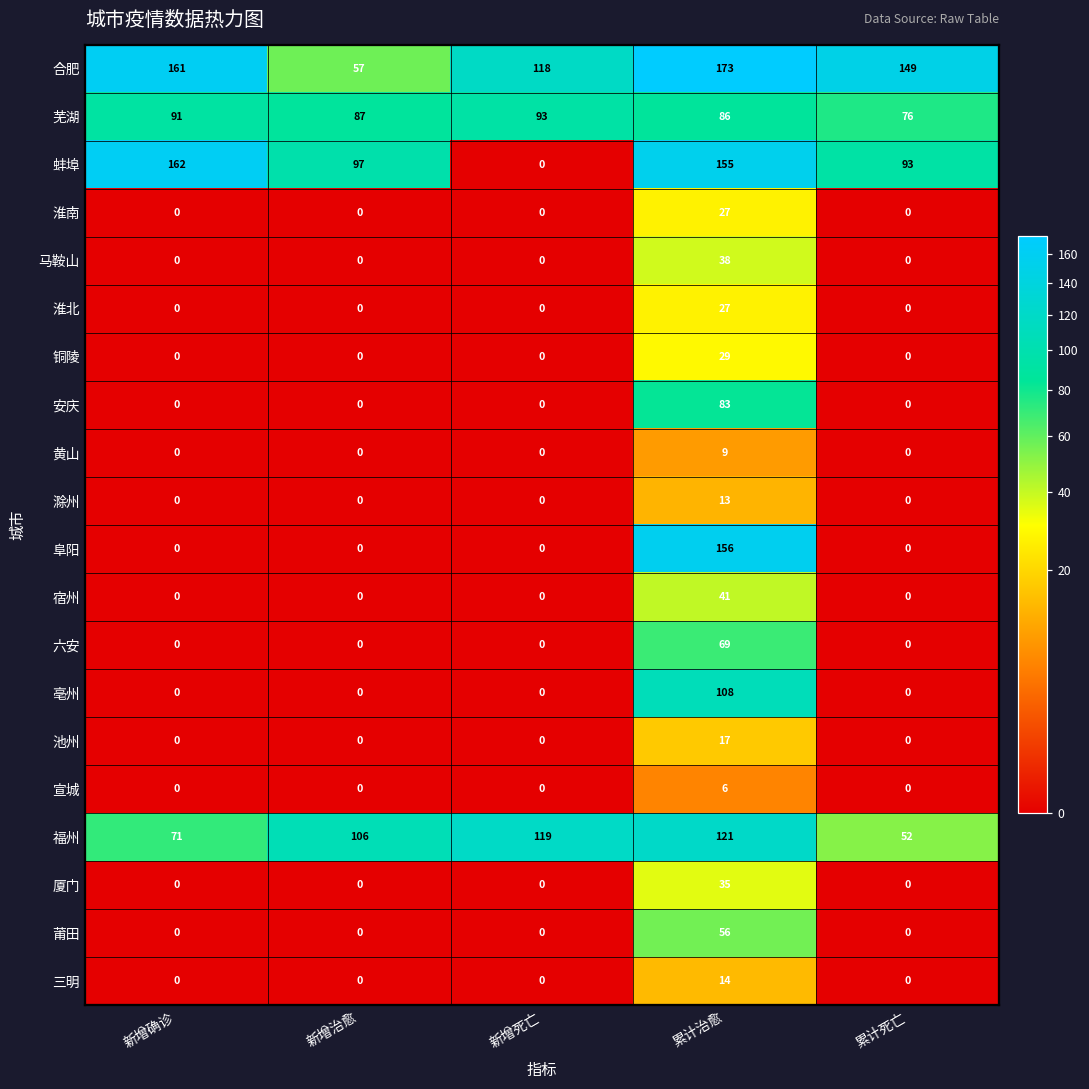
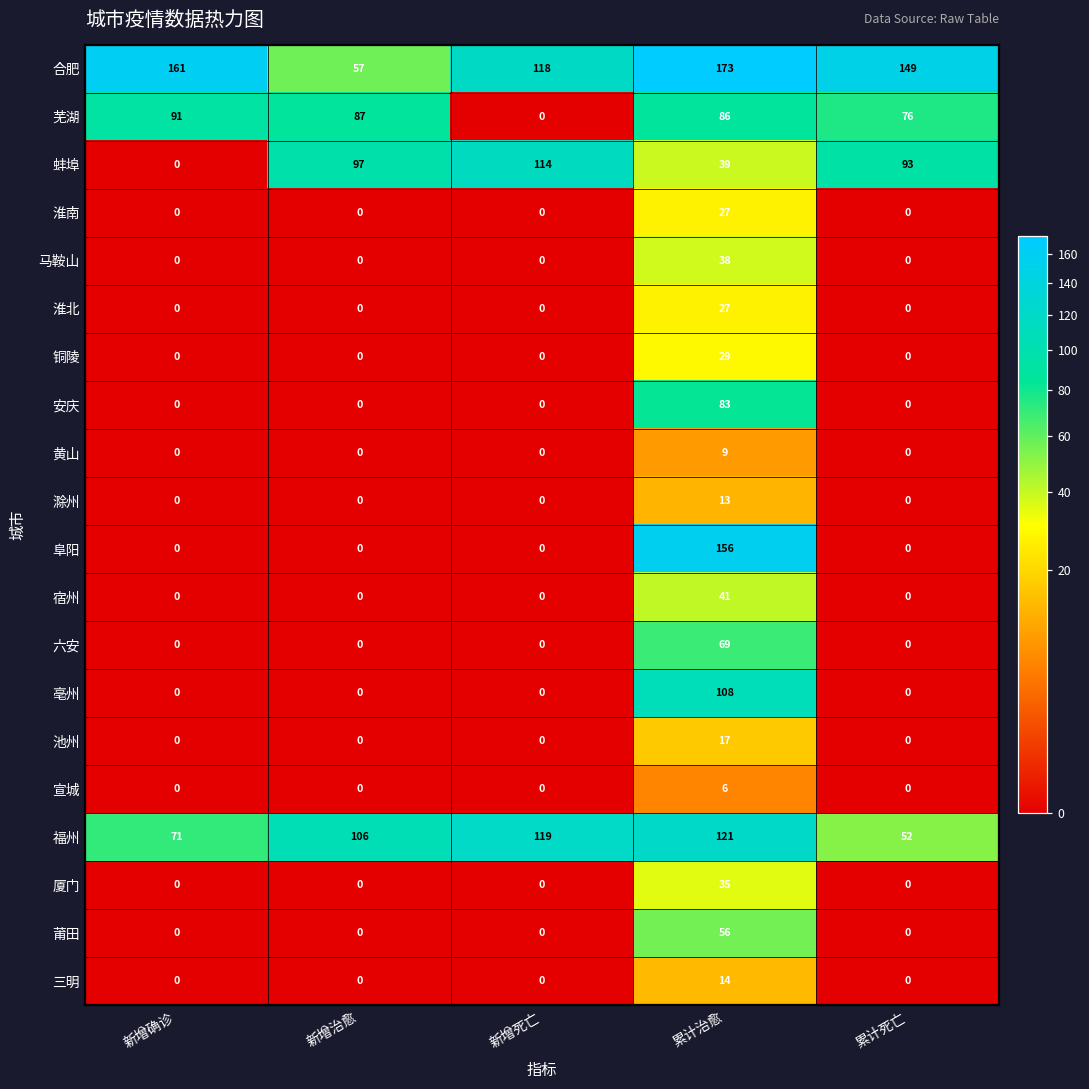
芜湖, 新增死亡: 93 -> 0
蚌埠, 新增确诊: 162 -> 0
蚌埠, 新增死亡: 0 -> 114
蚌埠, 累计治愈: 155 -> 39
